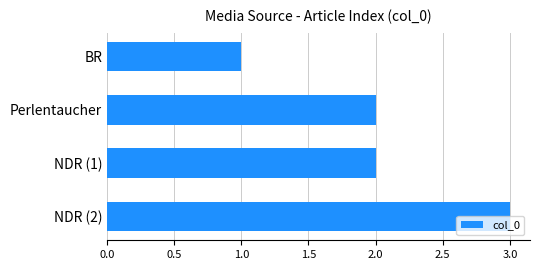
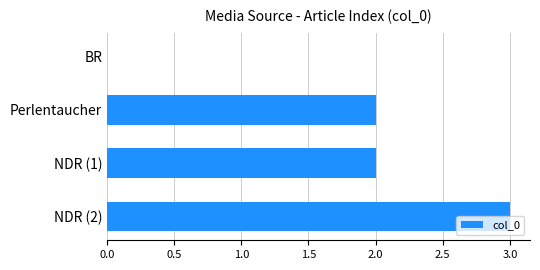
BR: 1 -> 0
